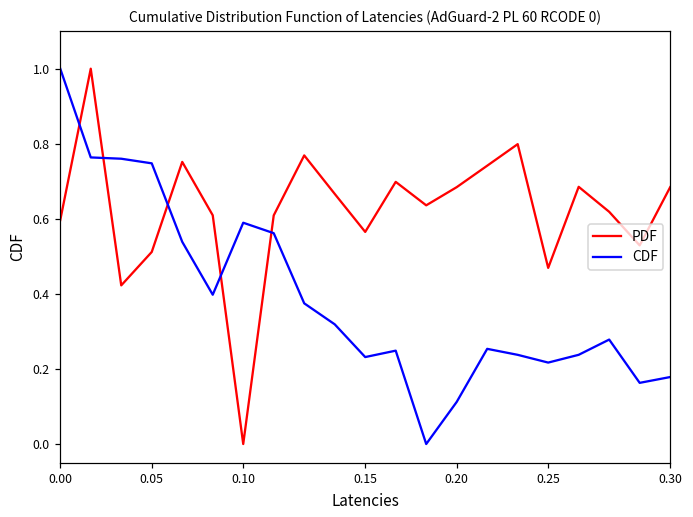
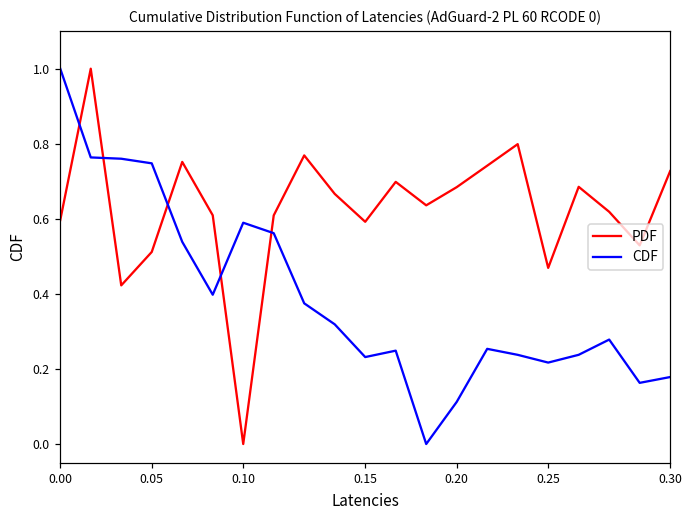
PDF, 0.15: 0.57 -> 0.59
PDF, 0.30: 0.68 -> 0.73
